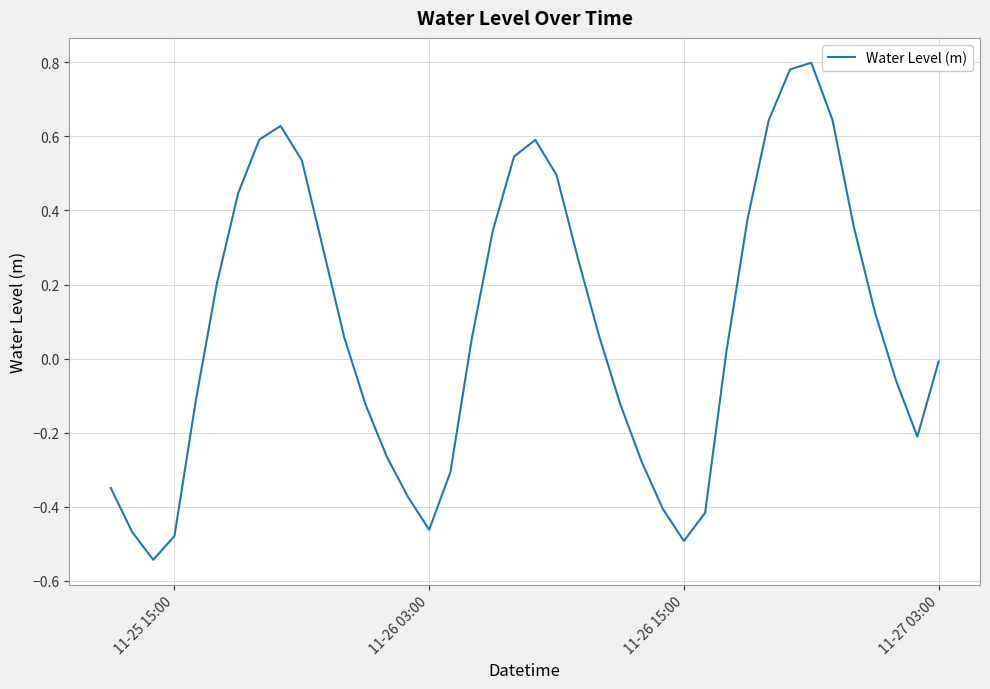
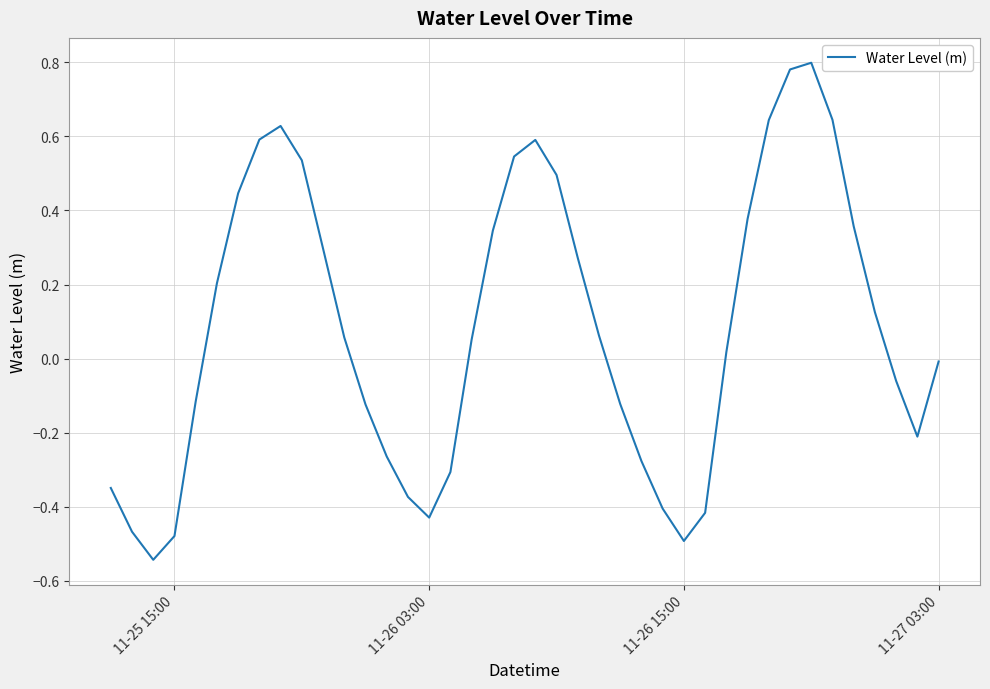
11-26 03:00: -0.46 -> -0.43
